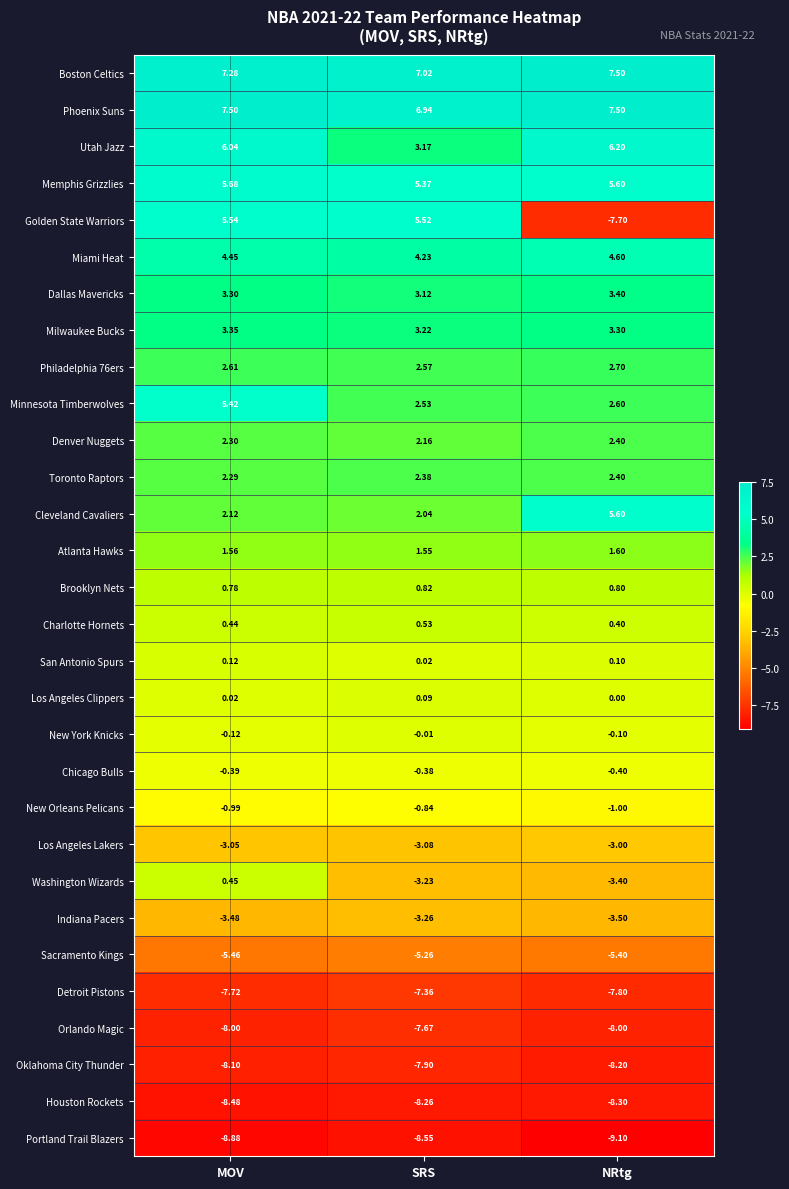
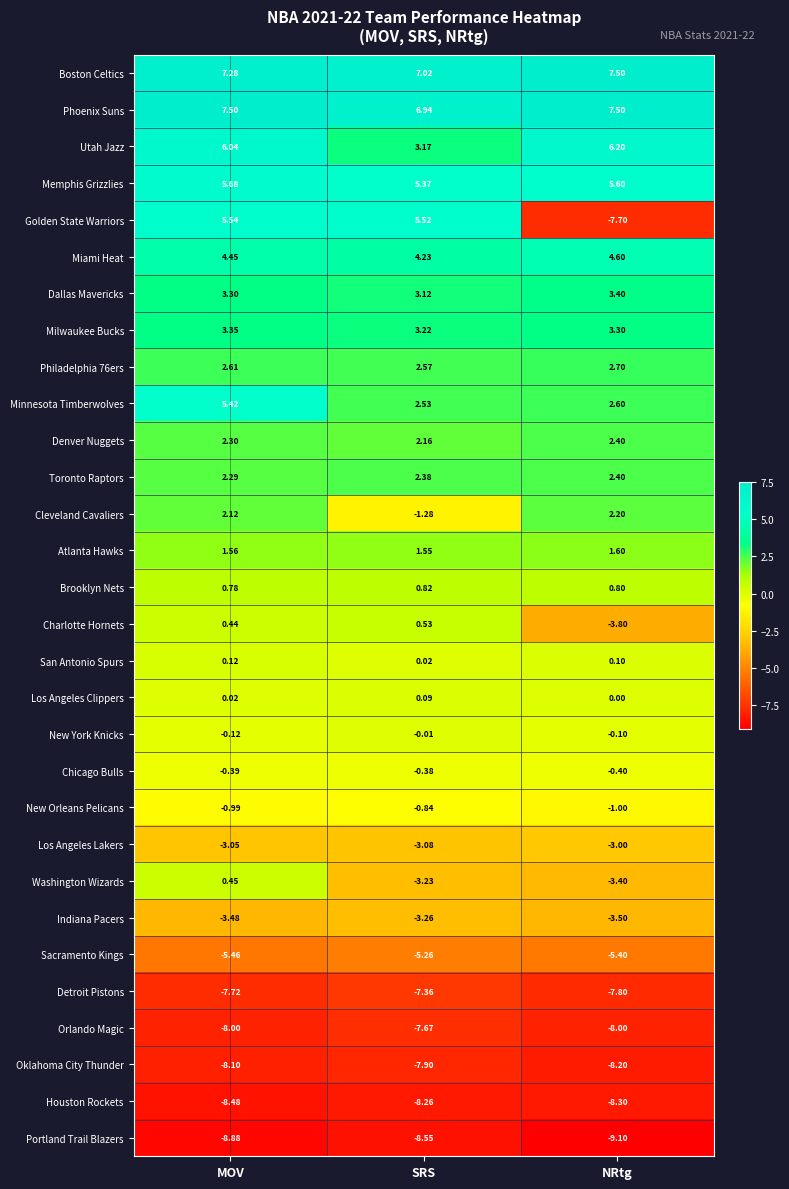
Cleveland Cavaliers, SRS: 2.04 -> -1.28
Cleveland Cavaliers, NRtg: 5.60 -> 2.20
Charlotte Hornets, NRtg: 0.40 -> -3.80
